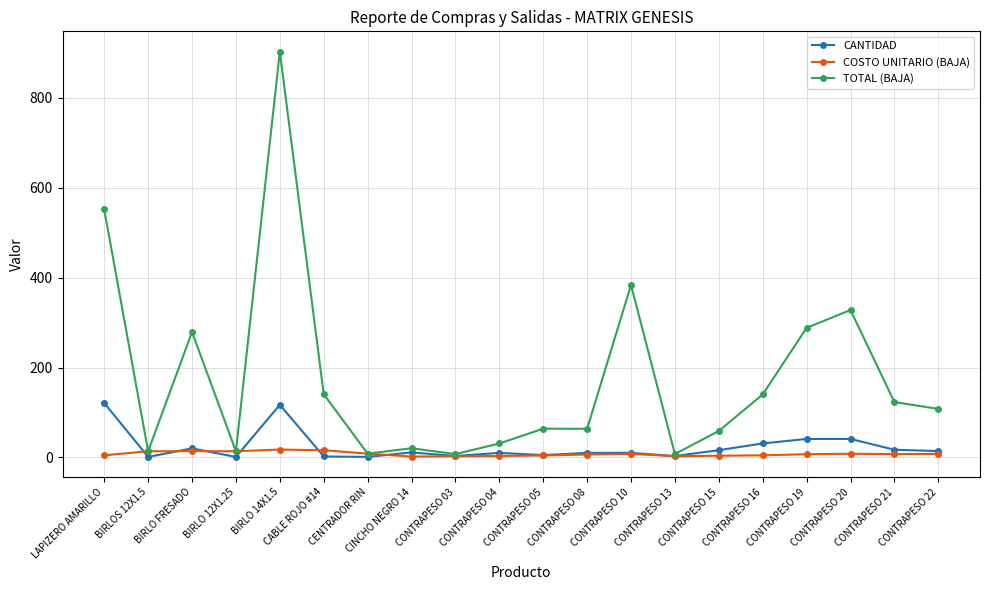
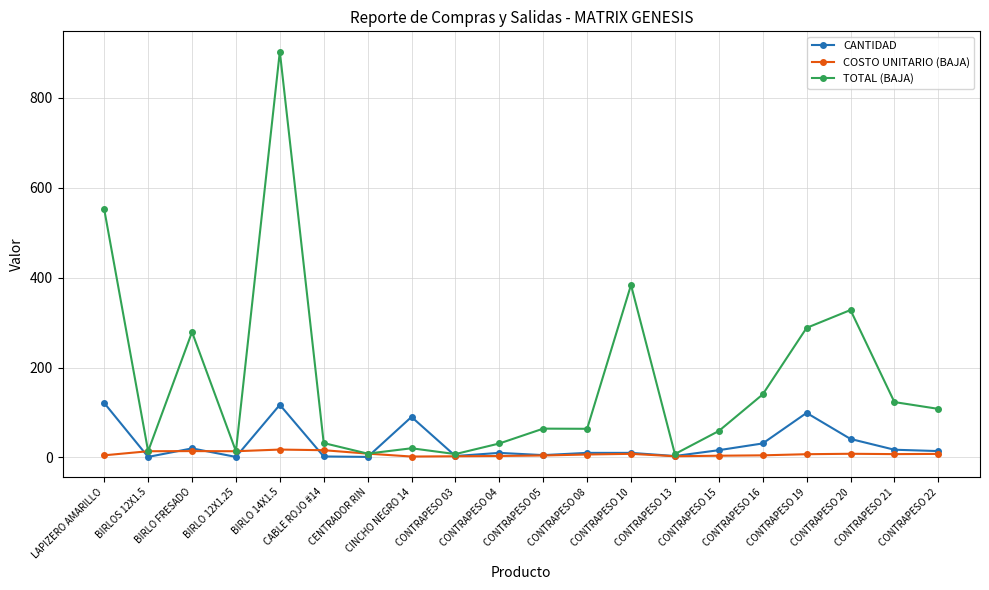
TOTAL (BAJA), CABLE ROJO #14: 140 -> 30
CANTIDAD, CINCHO NEGRO 14: 10 -> 90
CANTIDAD, CONTRAPESO 19: 40 -> 100
